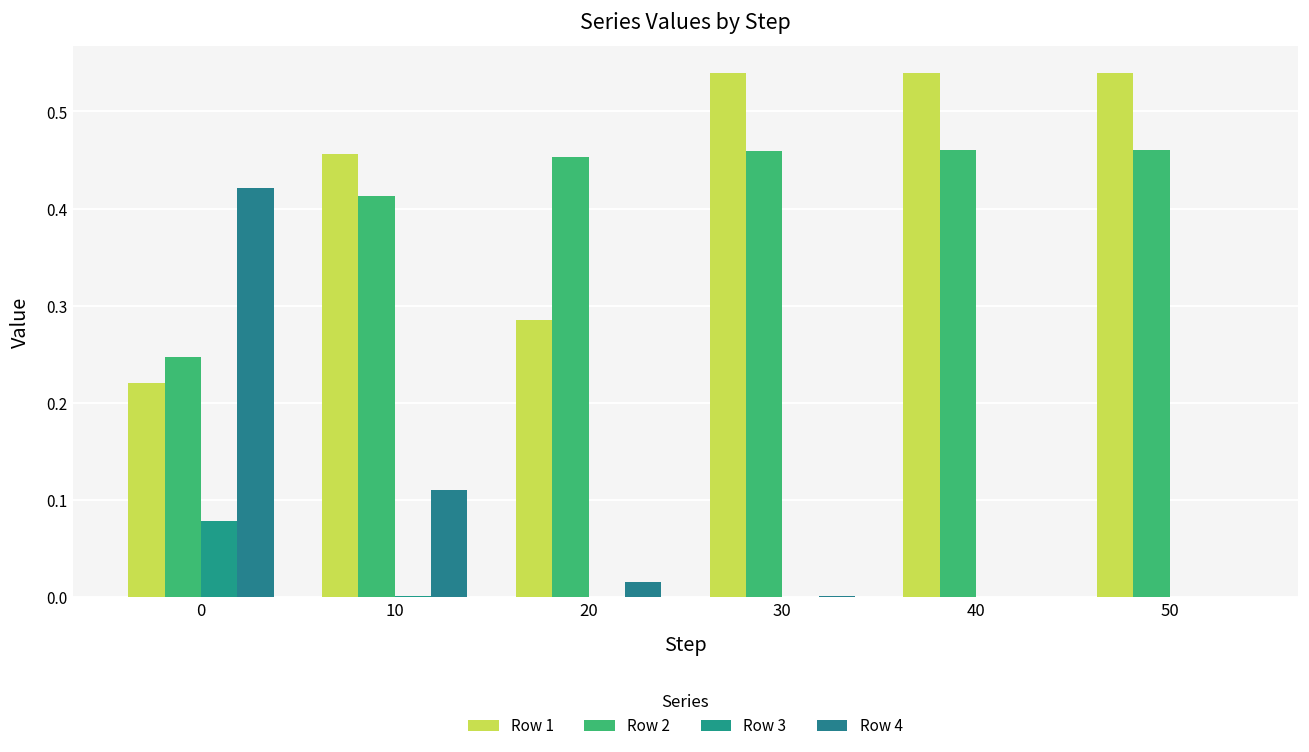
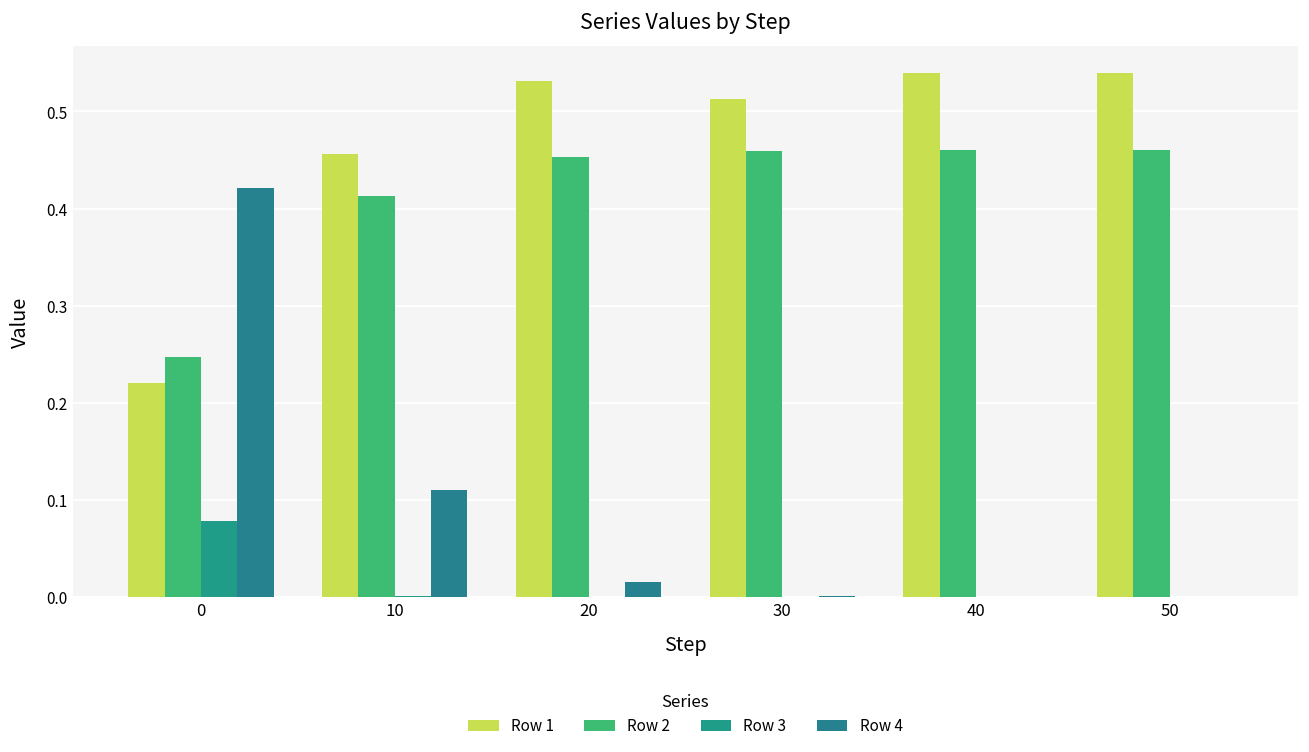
Row 1, 20: 0.29 -> 0.53
Row 1, 30: 0.54 -> 0.51
